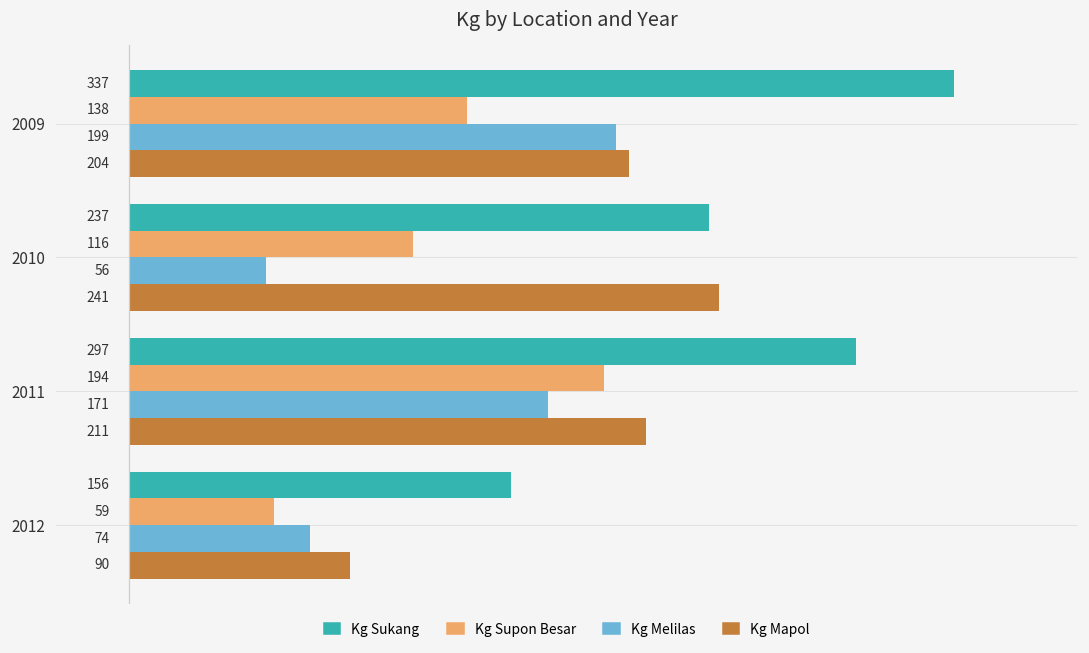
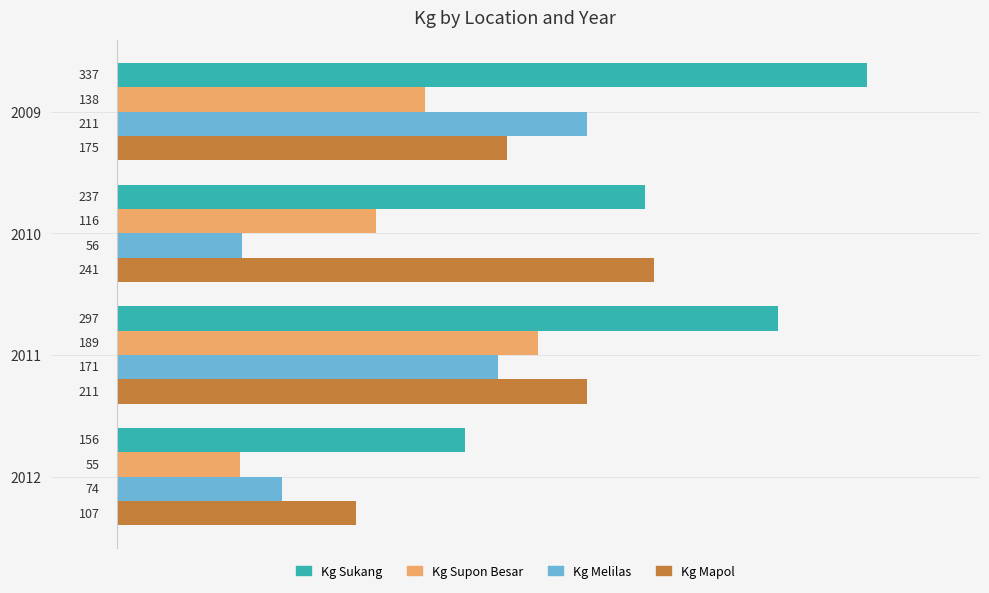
Kg Melilas, 2009: 199 -> 211
Kg Mapol, 2009: 204 -> 175
Kg Supon Besar, 2011: 194 -> 189
Kg Supon Besar, 2012: 59 -> 55
Kg Mapol, 2012: 90 -> 107
